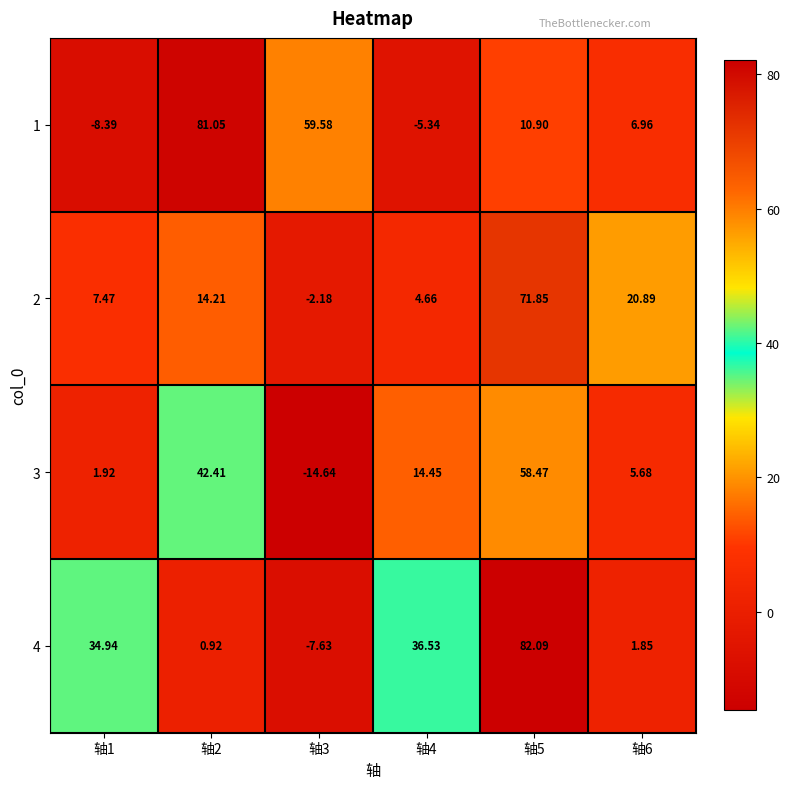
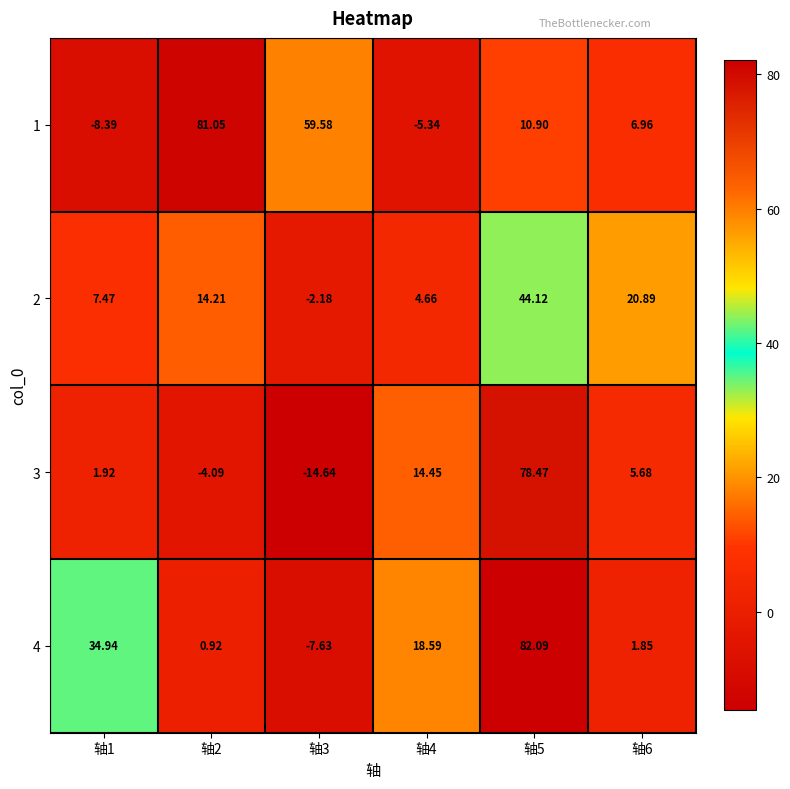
2, 轴5: 71.85 -> 44.12
3, 轴2: 42.41 -> -4.09
3, 轴5: 58.47 -> 78.47
4, 轴4: 36.53 -> 18.59
